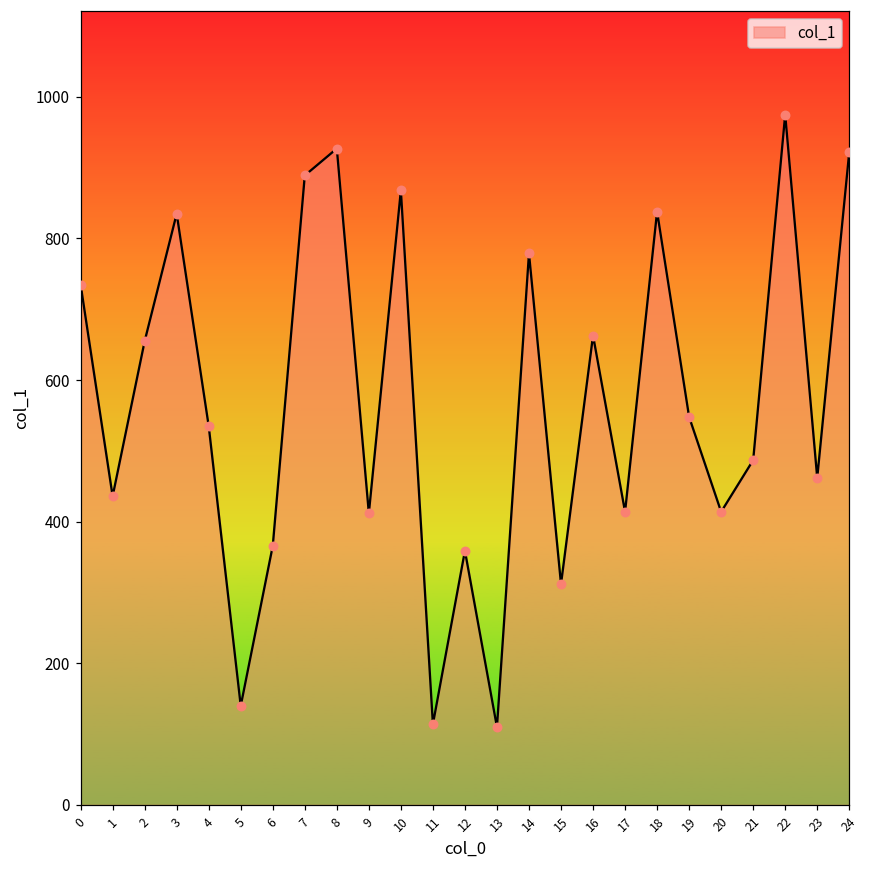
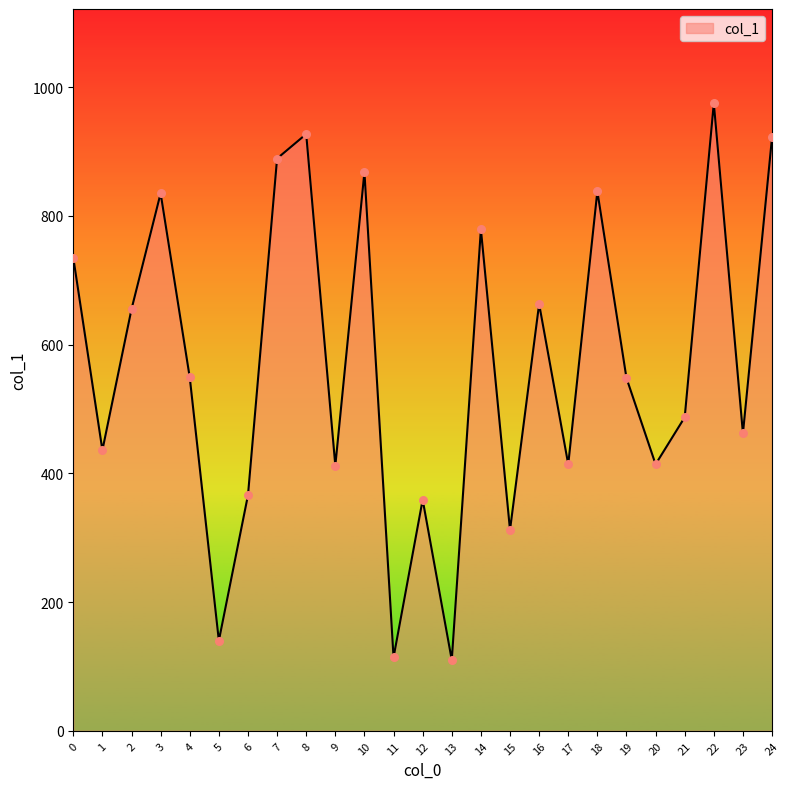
4: 540 -> 550
